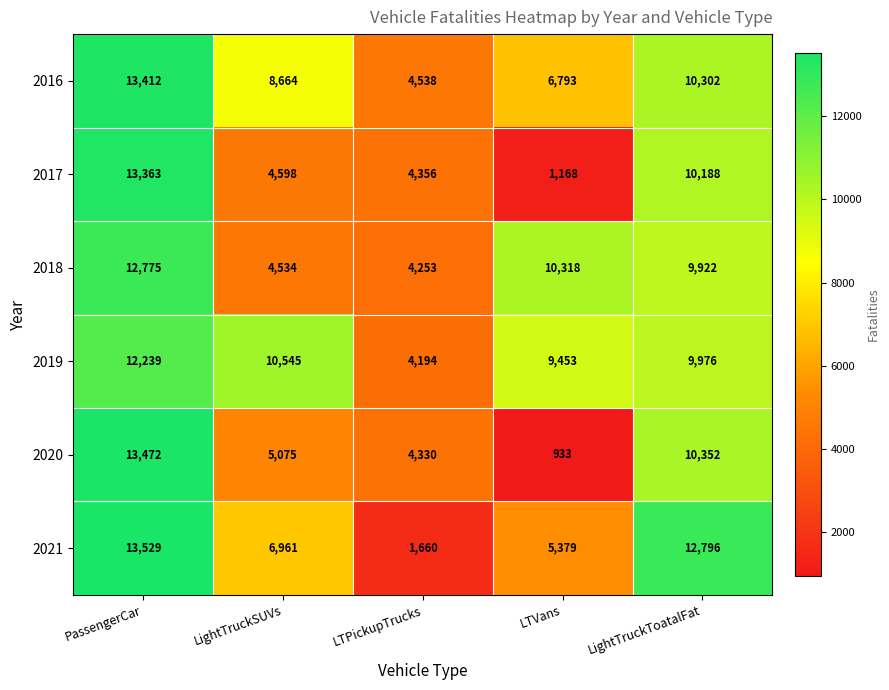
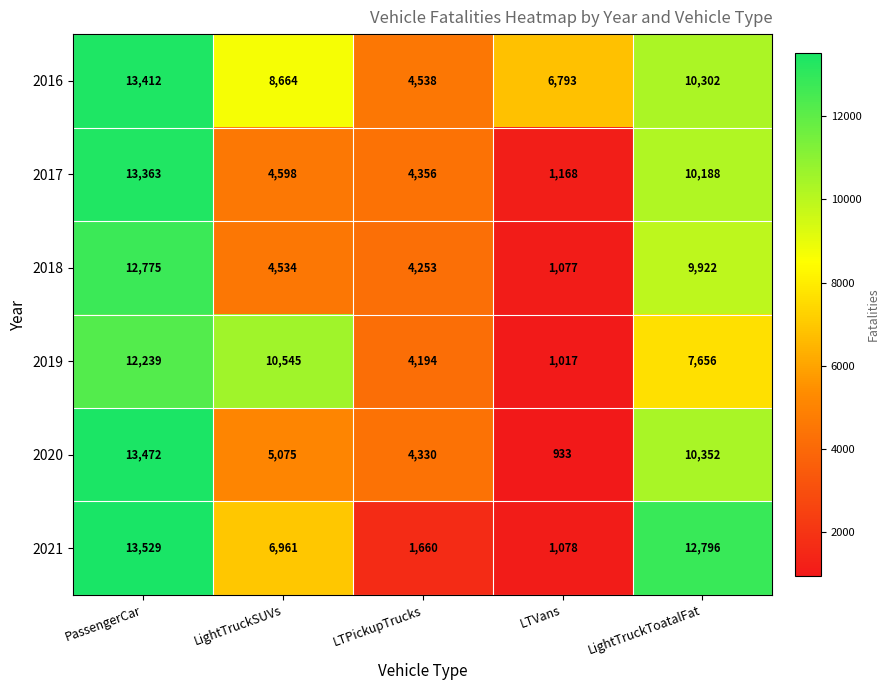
2018, LTVans: 10,318 -> 1,077
2019, LTVans: 9,453 -> 1,017
2019, LightTruckToatalFat: 9,976 -> 7,656
2021, LTVans: 5,379 -> 1,078
